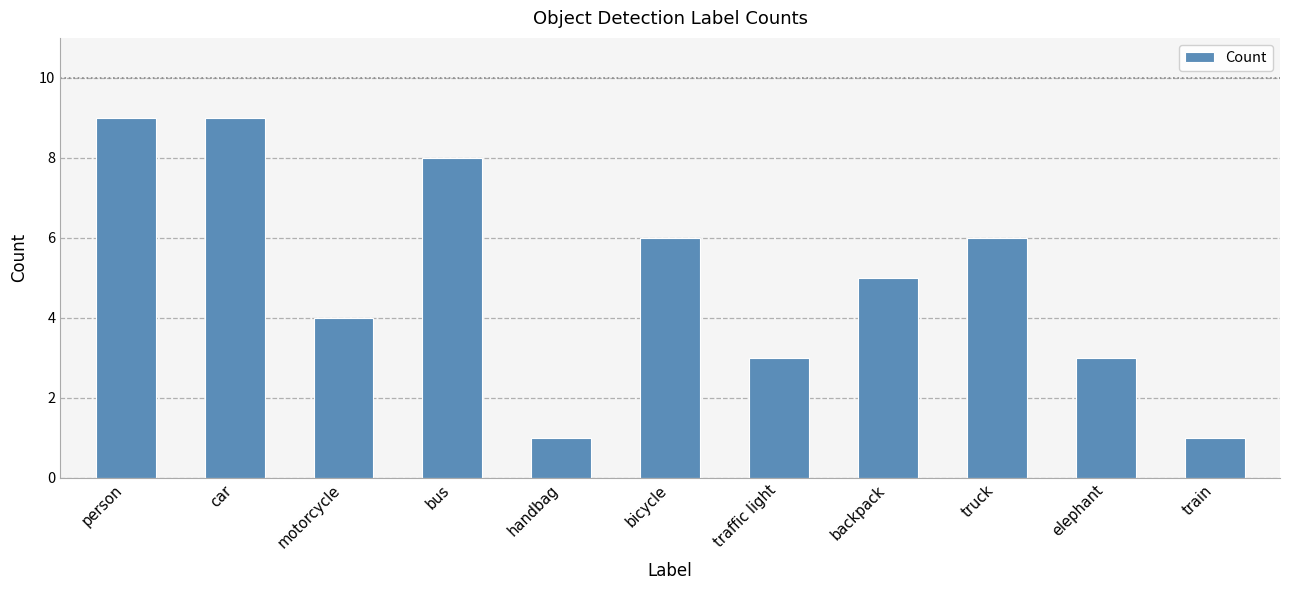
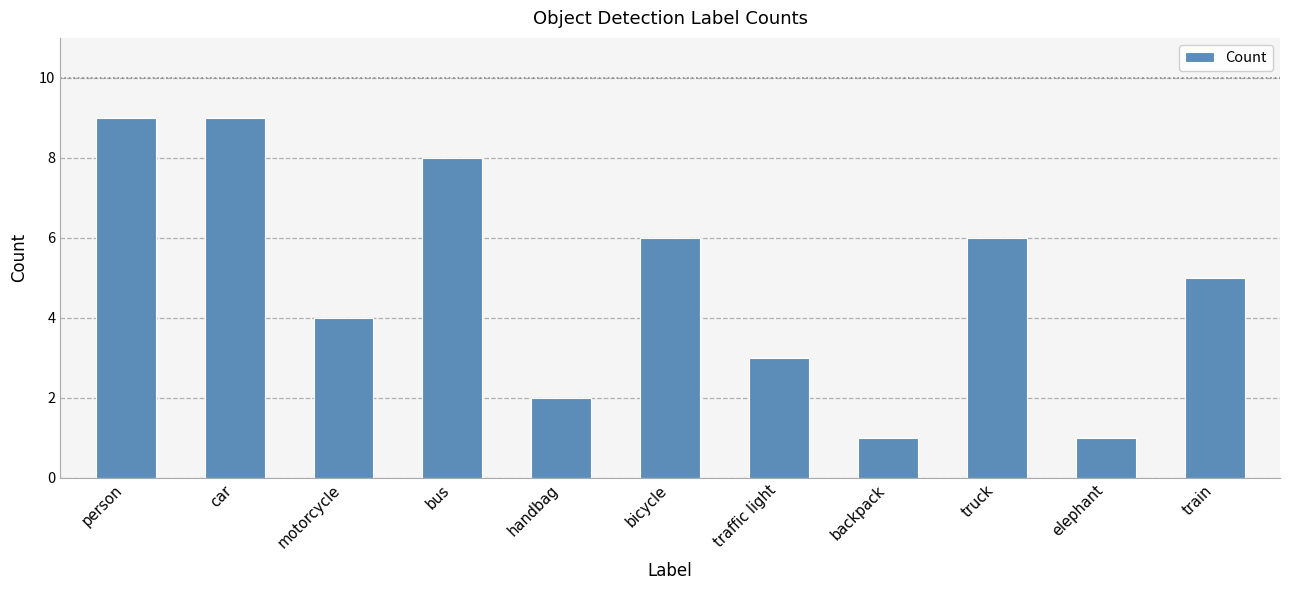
handbag: 1 -> 2
backpack: 5 -> 1
elephant: 3 -> 1
train: 1 -> 5
